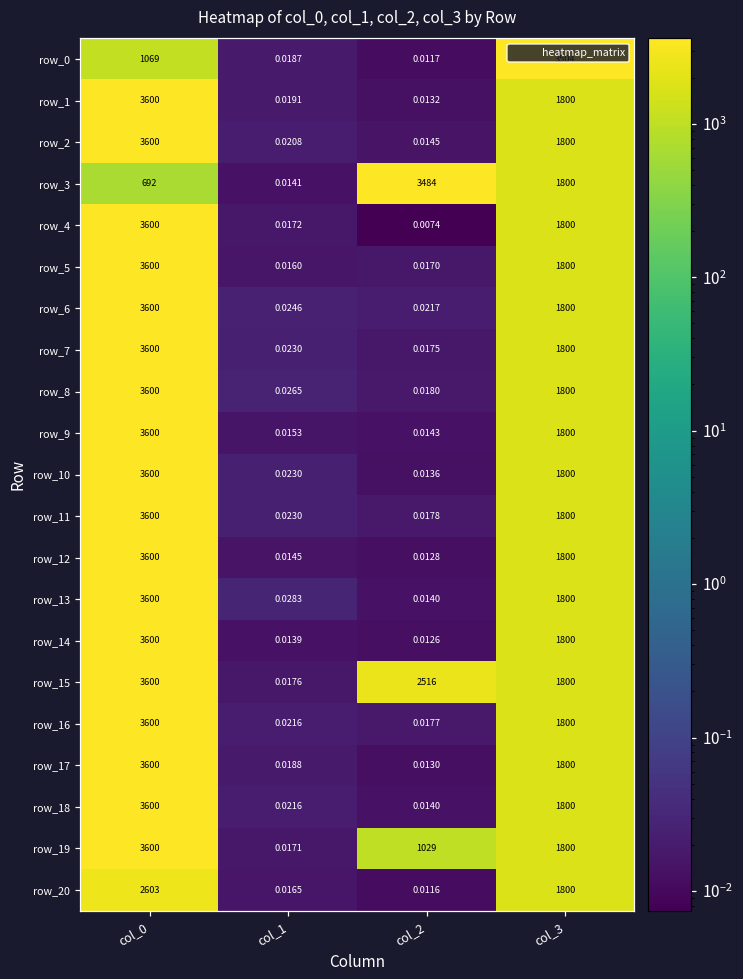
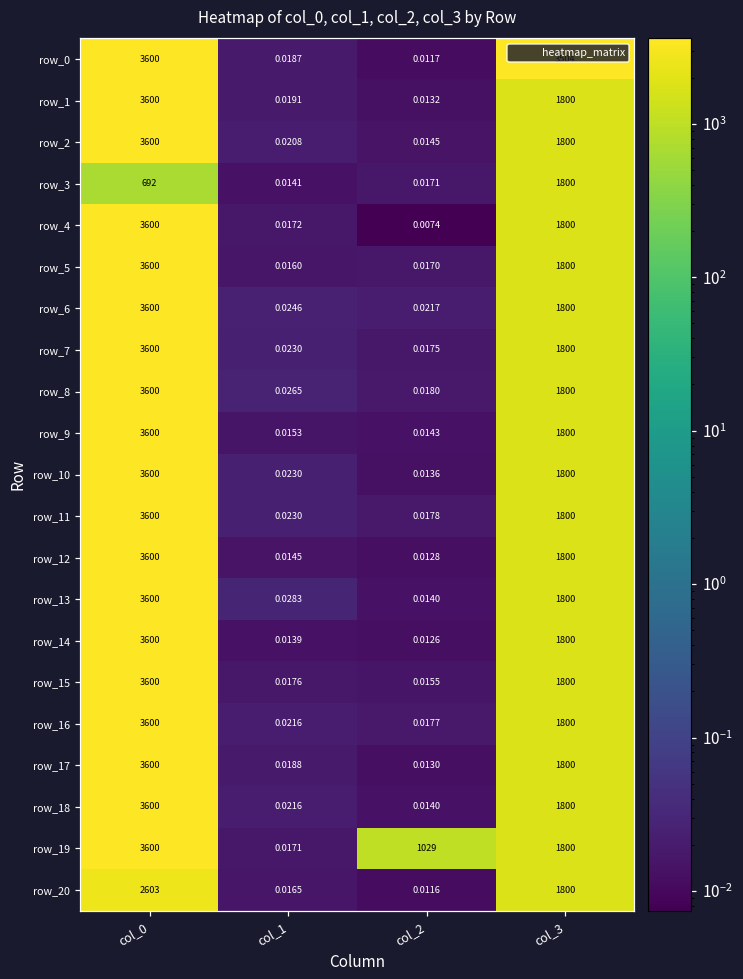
row_0, col_0: 1069 -> 3600
row_3, col_2: 3484 -> 0.0171
row_15, col_2: 2516 -> 0.0155
